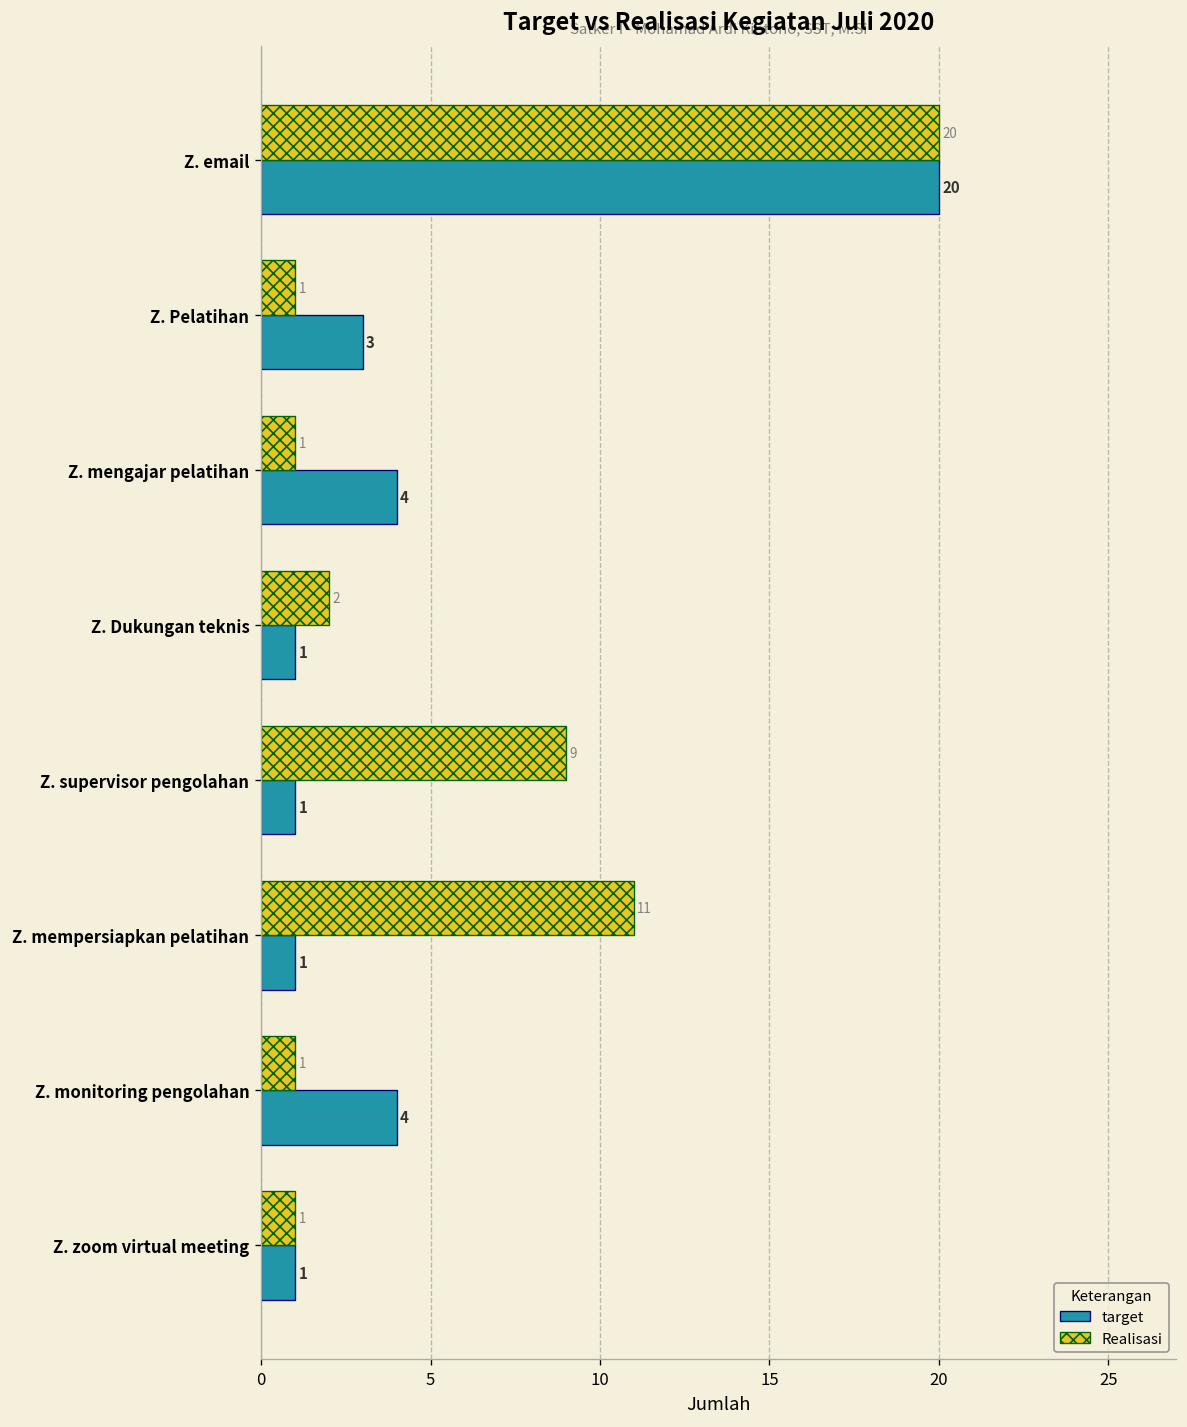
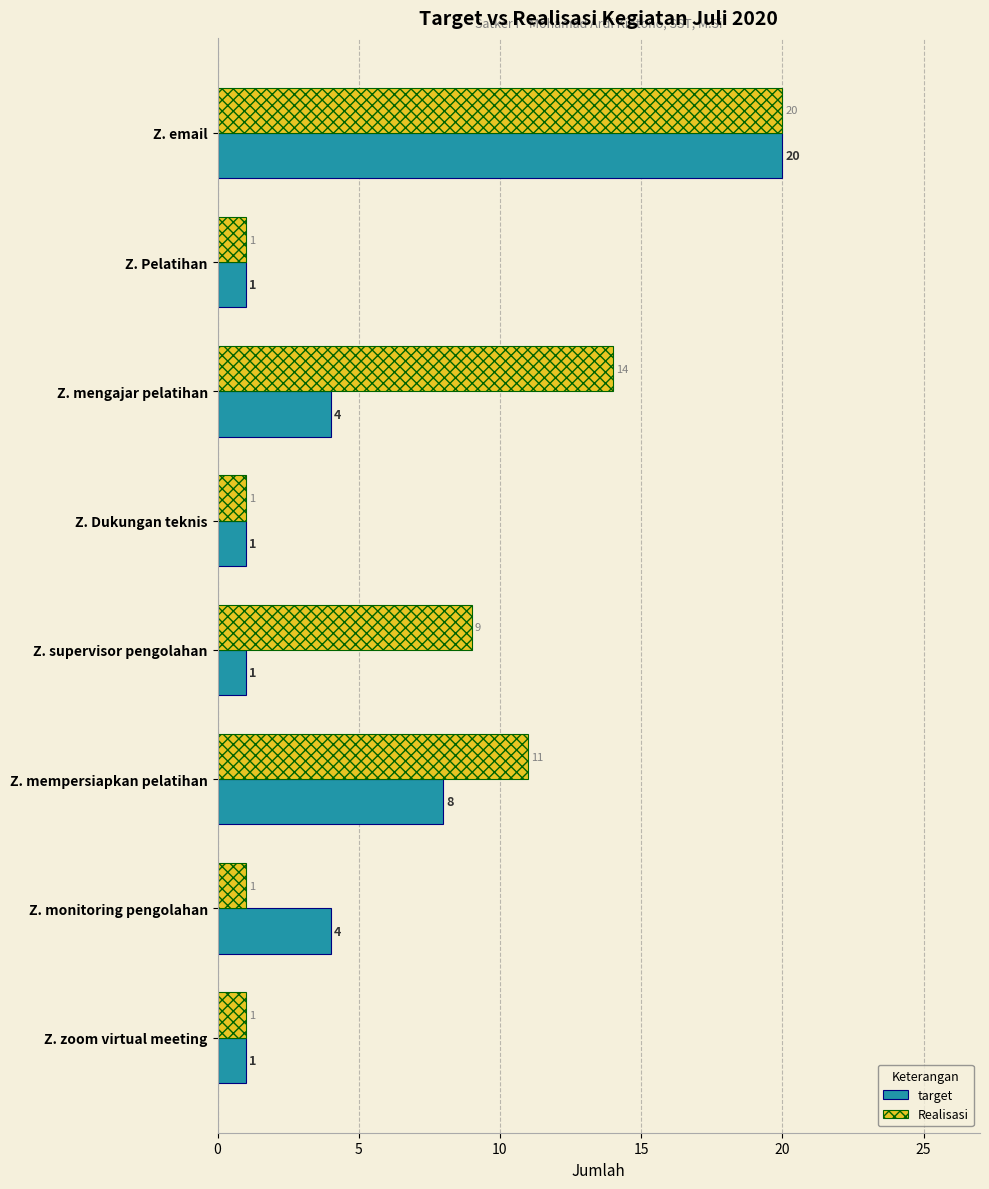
target, Z. Pelatihan: 3 -> 1
Realisasi, Z. mengajar pelatihan: 1 -> 14
Realisasi, Z. Dukungan teknis: 2 -> 1
target, Z. mempersiapkan pelatihan: 1 -> 8
